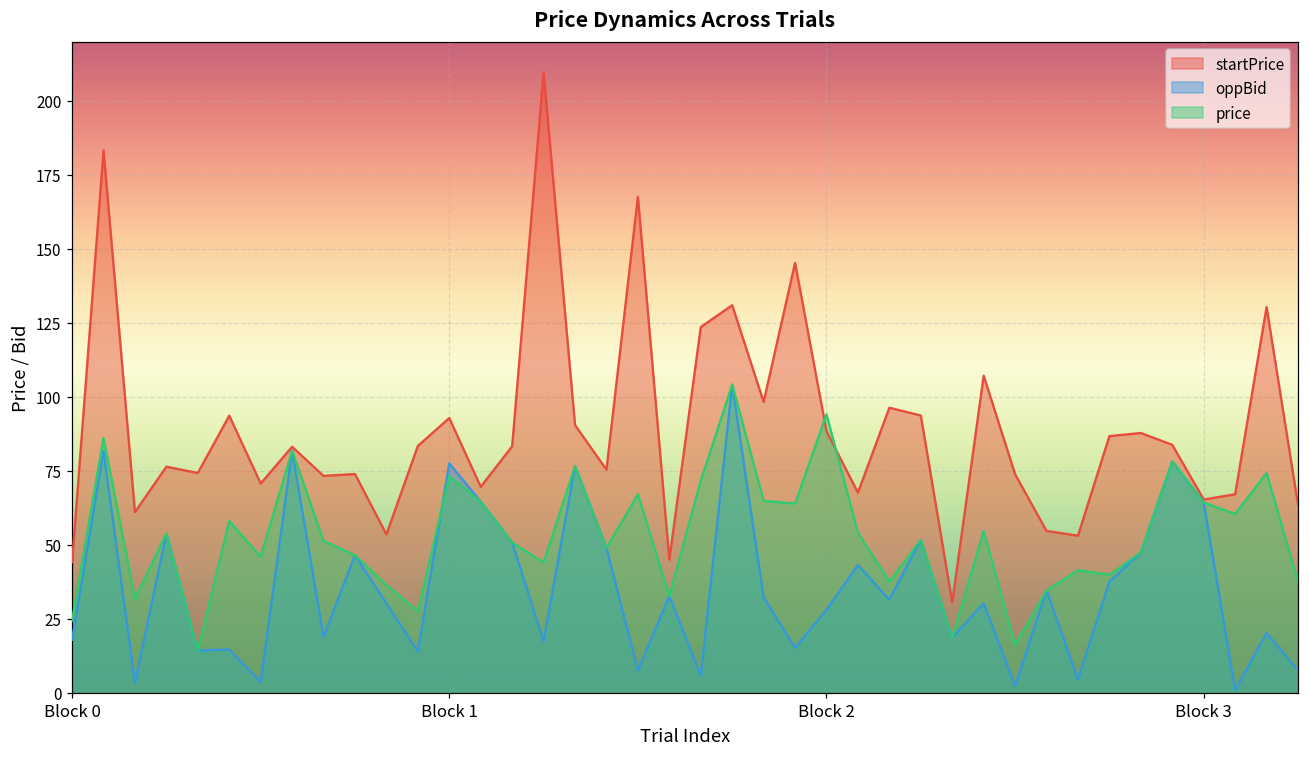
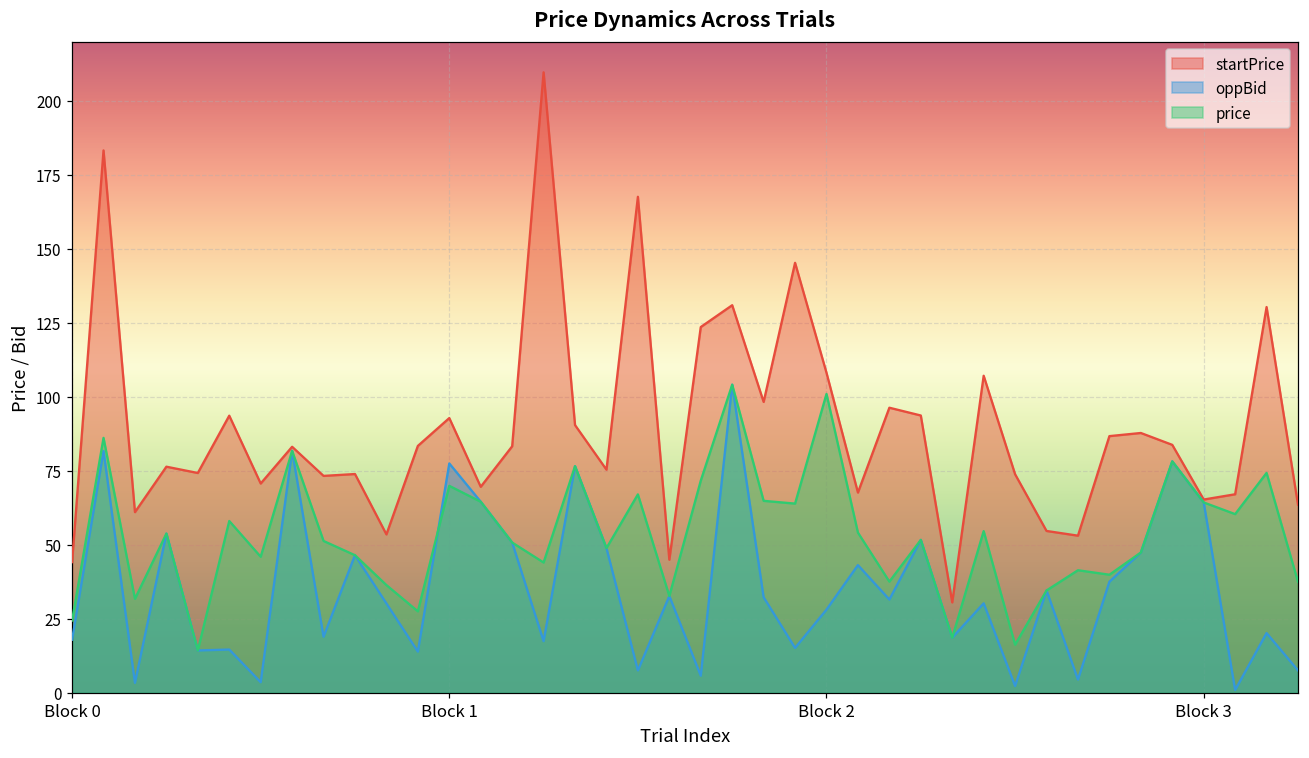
price, Block 1: 73 -> 70
startPrice, Block 2: 88 -> 108
price, Block 2: 94 -> 101
